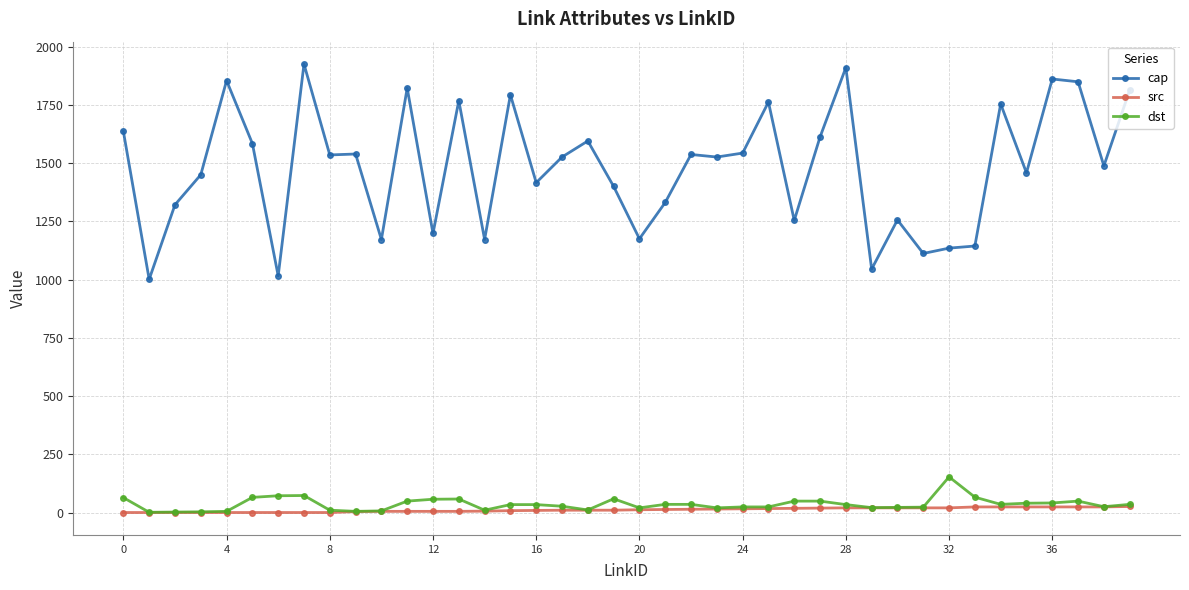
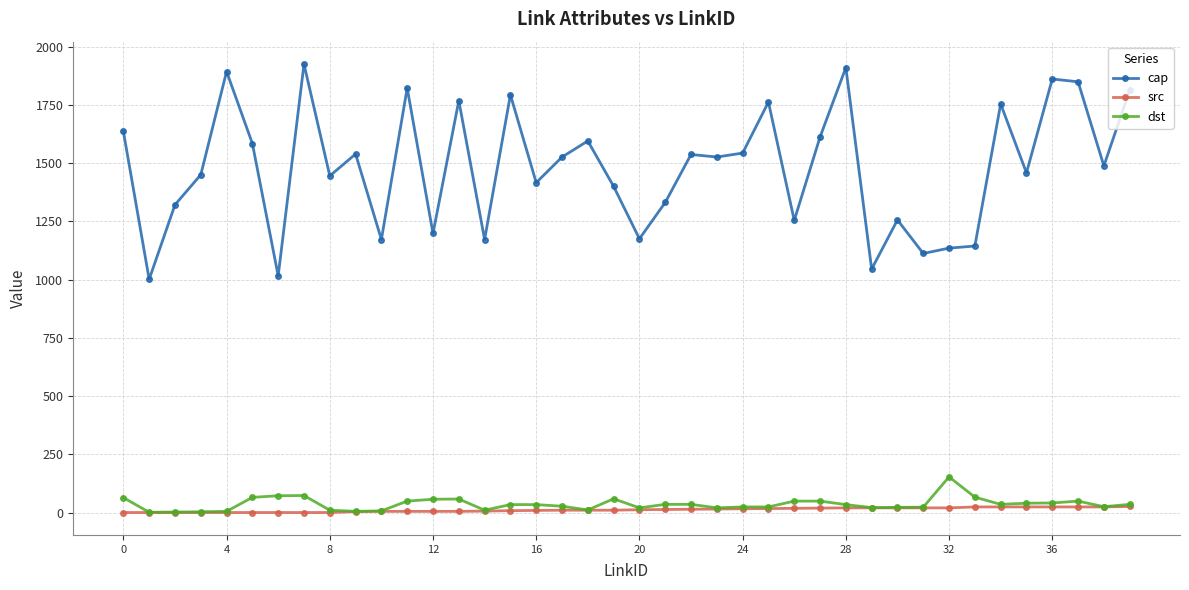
cap, 4: 1850 -> 1890
cap, 8: 1540 -> 1450
